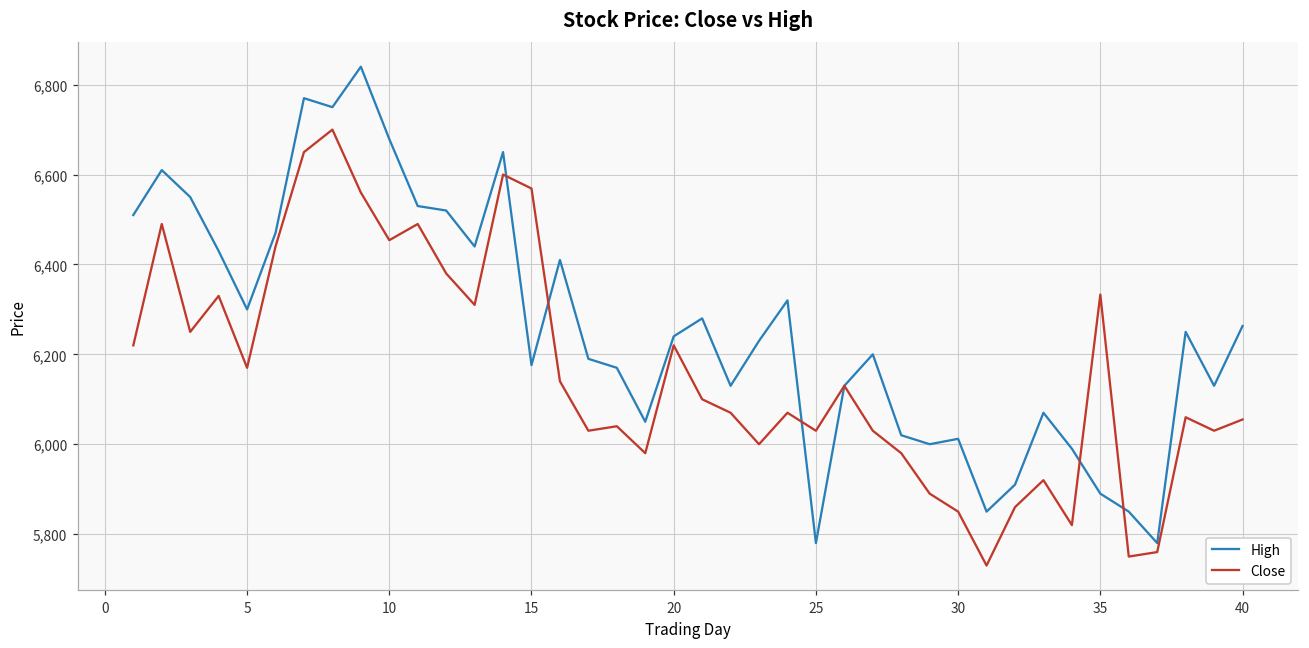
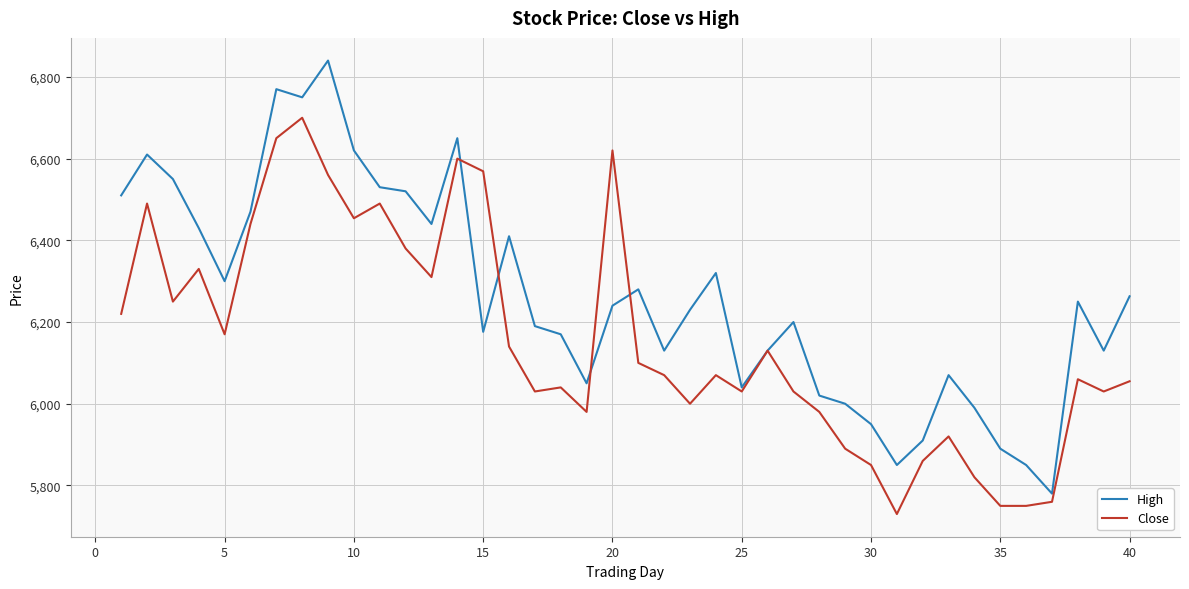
High, 10: 6,680 -> 6,620
Close, 20: 6,220 -> 6,620
High, 25: 5,780 -> 6,040
High, 30: 6,010 -> 5,950
Close, 35: 6,330 -> 5,750
